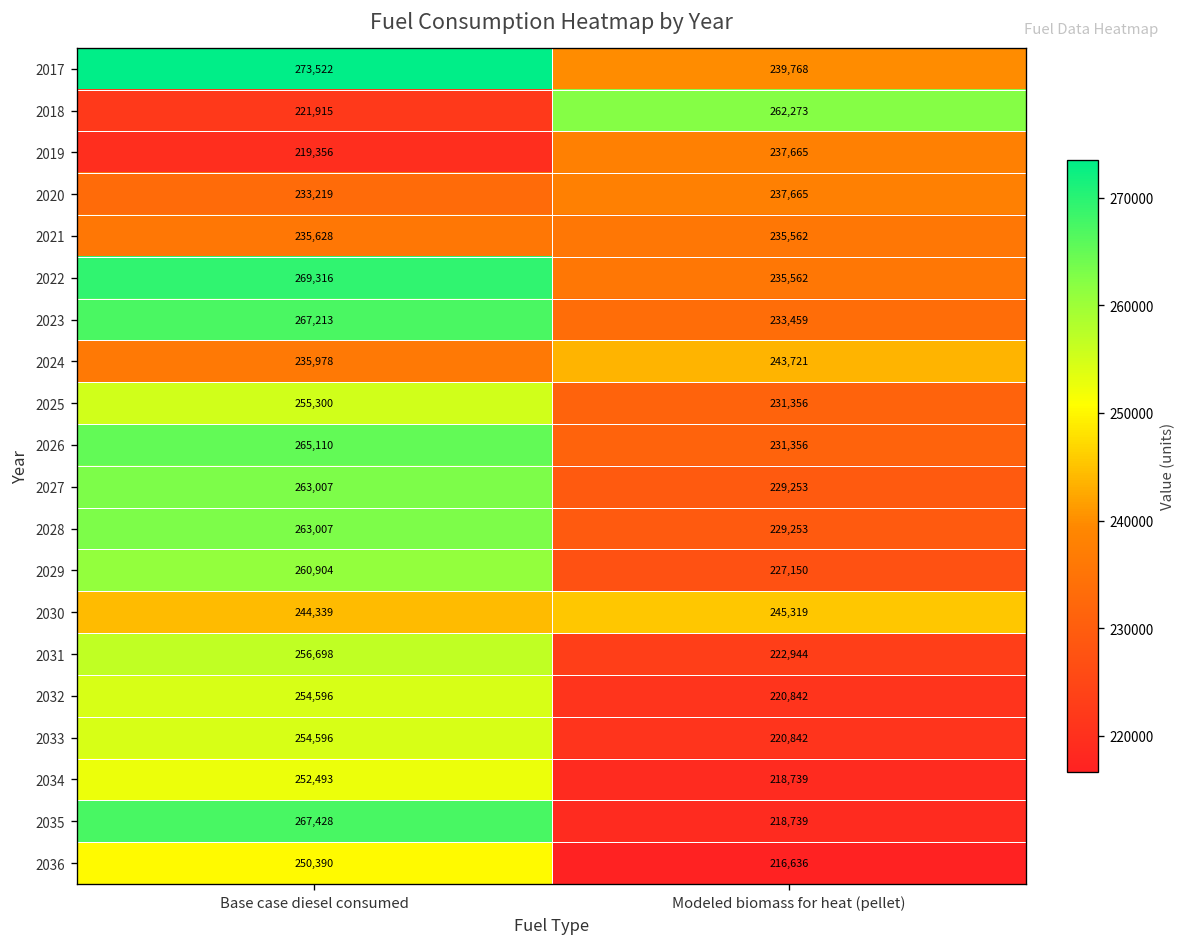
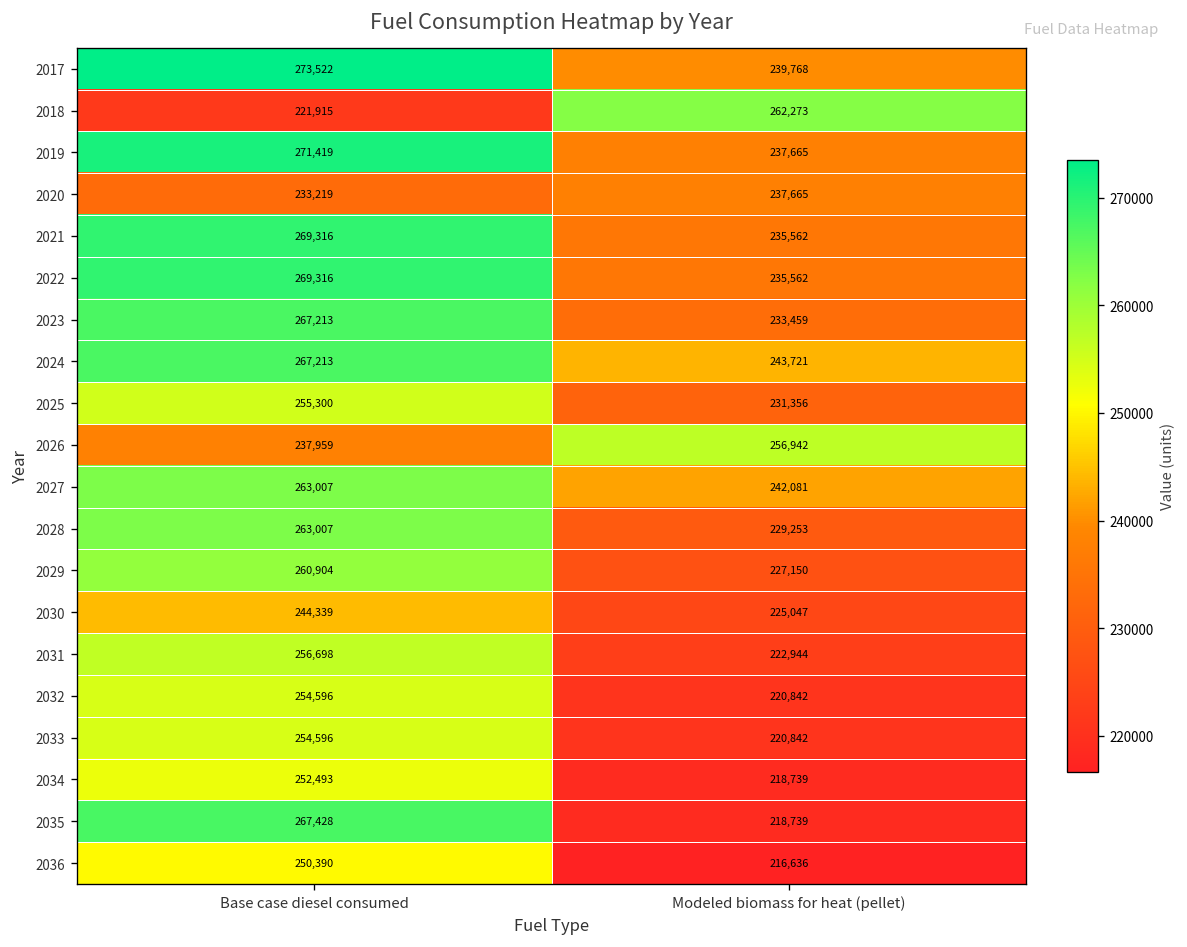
2019, Base case diesel consumed: 219,356 -> 271,419
2021, Base case diesel consumed: 235,628 -> 269,316
2024, Base case diesel consumed: 235,978 -> 267,213
2026, Base case diesel consumed: 265,110 -> 237,959
2026, Modeled biomass for heat (pellet): 231,356 -> 256,942
2027, Modeled biomass for heat (pellet): 229,253 -> 242,081
2030, Modeled biomass for heat (pellet): 245,319 -> 225,047
